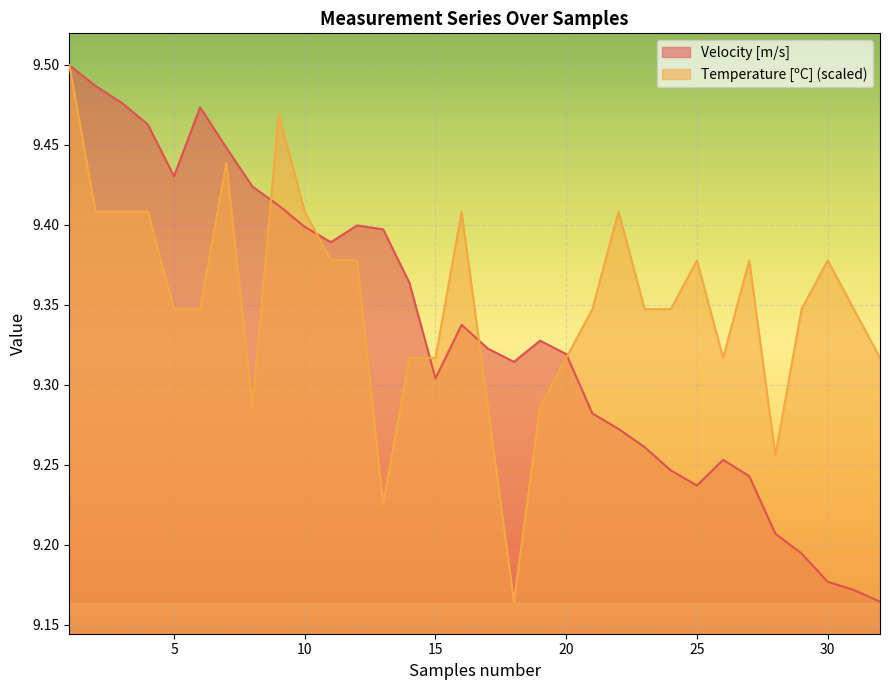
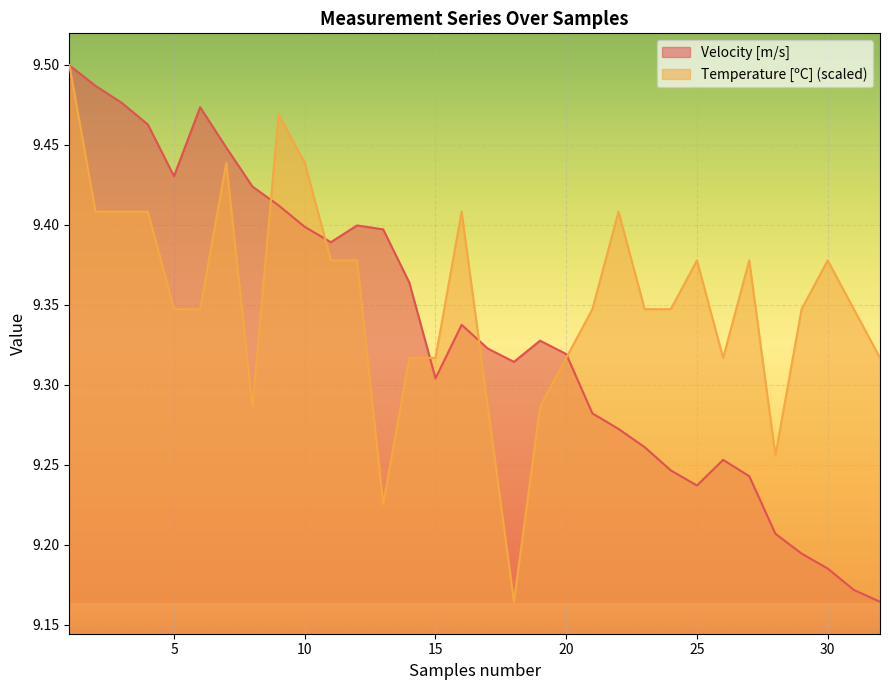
Temperature [ºC] (scaled), 10: 9.408 -> 9.439
Velocity [m/s], 30: 9.177 -> 9.185
